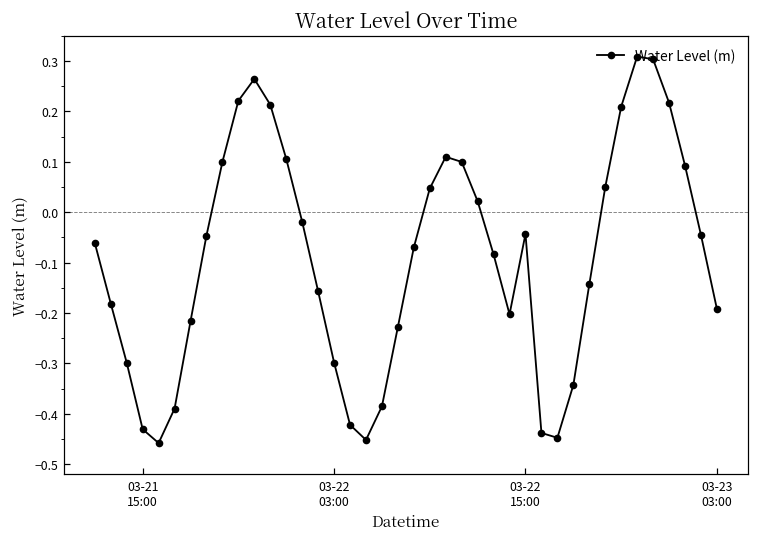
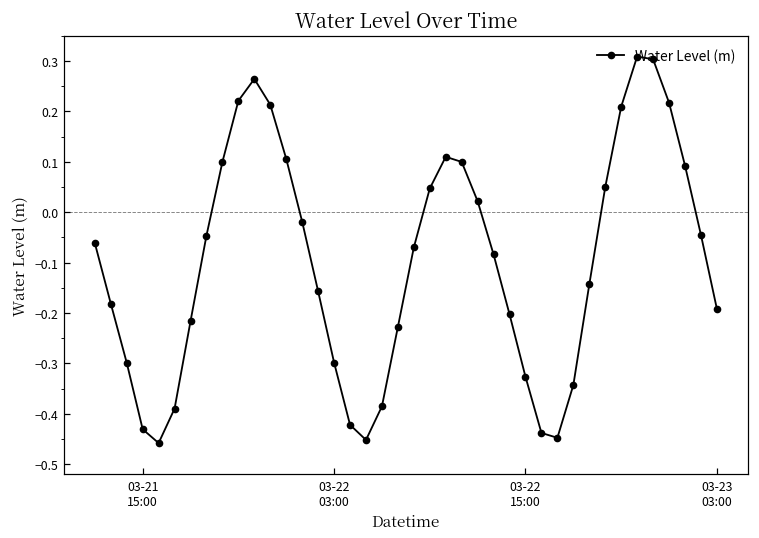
03-22 15:00: -0.04 -> -0.33
